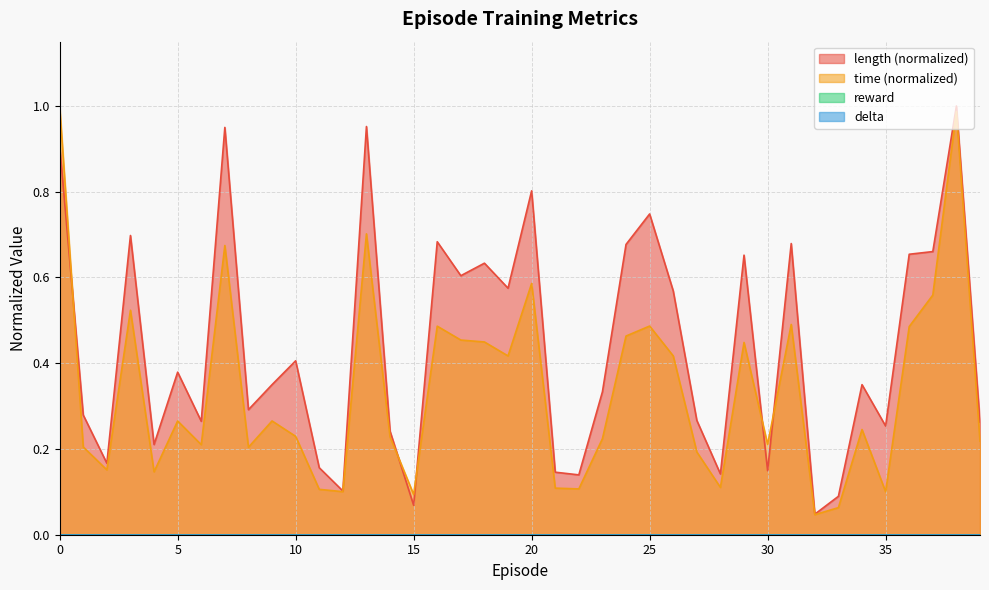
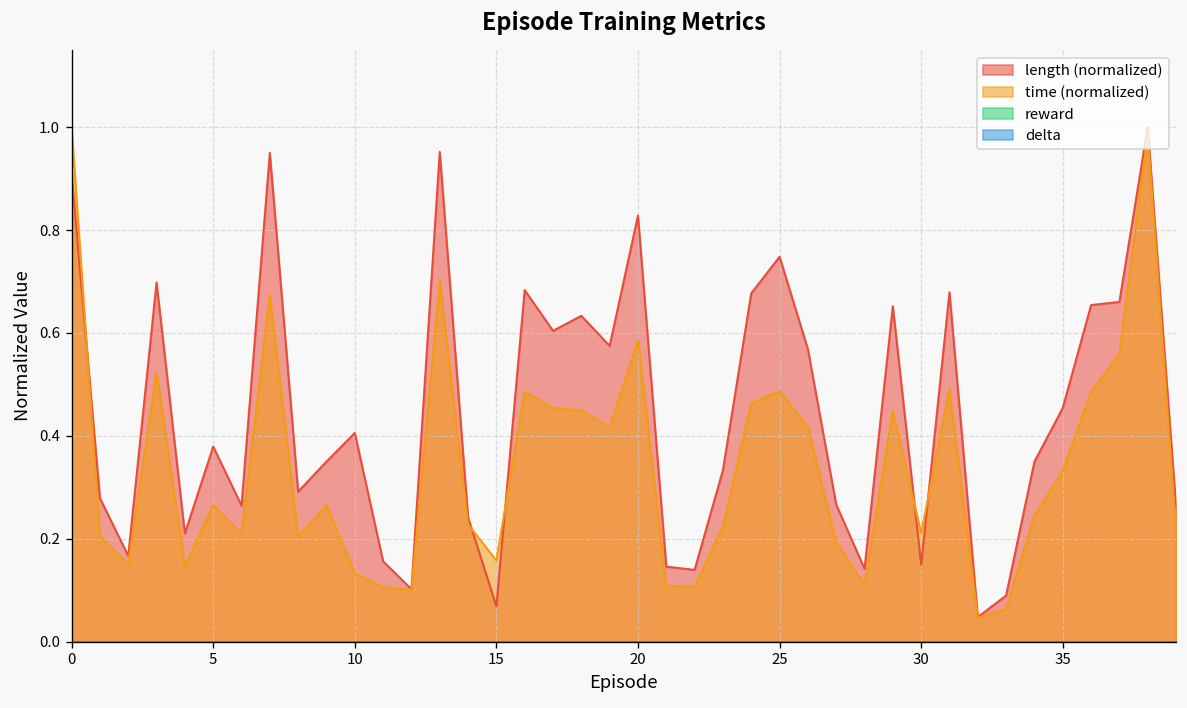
time (normalized), 10: 0.23 -> 0.13
time (normalized), 15: 0.09 -> 0.16
length (normalized), 20: 0.80 -> 0.83
length (normalized), 35: 0.25 -> 0.45
time (normalized), 35: 0.10 -> 0.33
